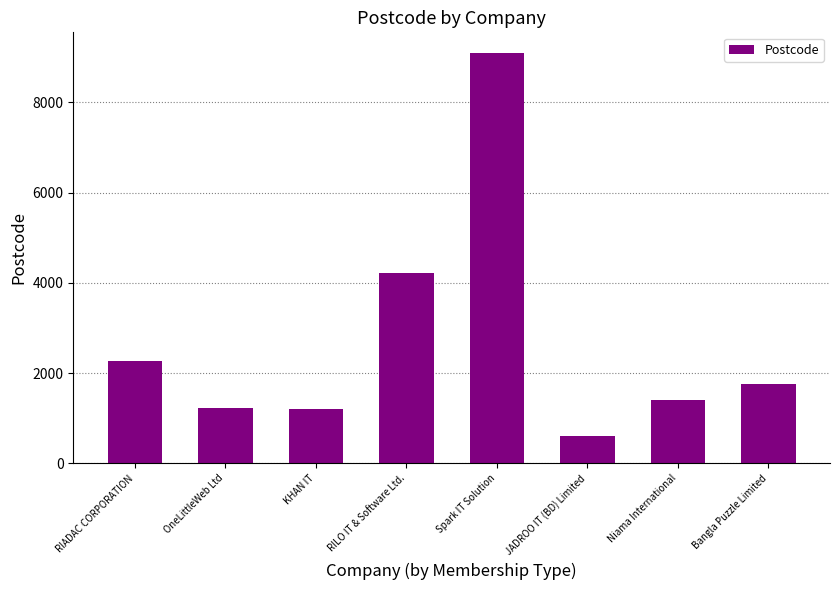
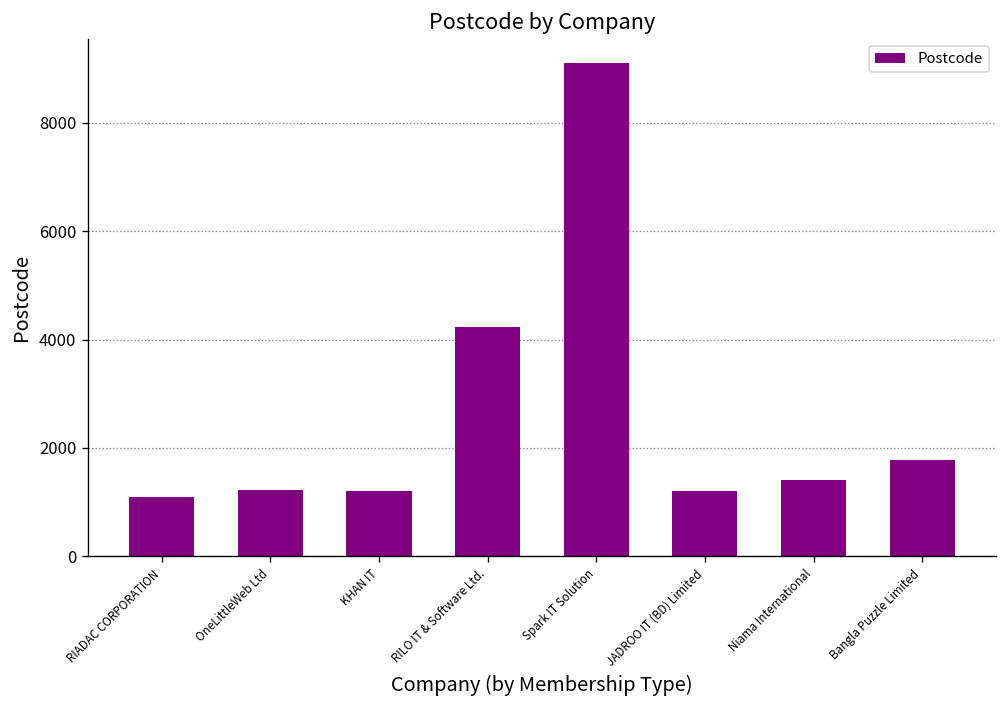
RIADAC CORPORATION: 2300 -> 1100
JADROO IT (BD) Limited: 600 -> 1200
